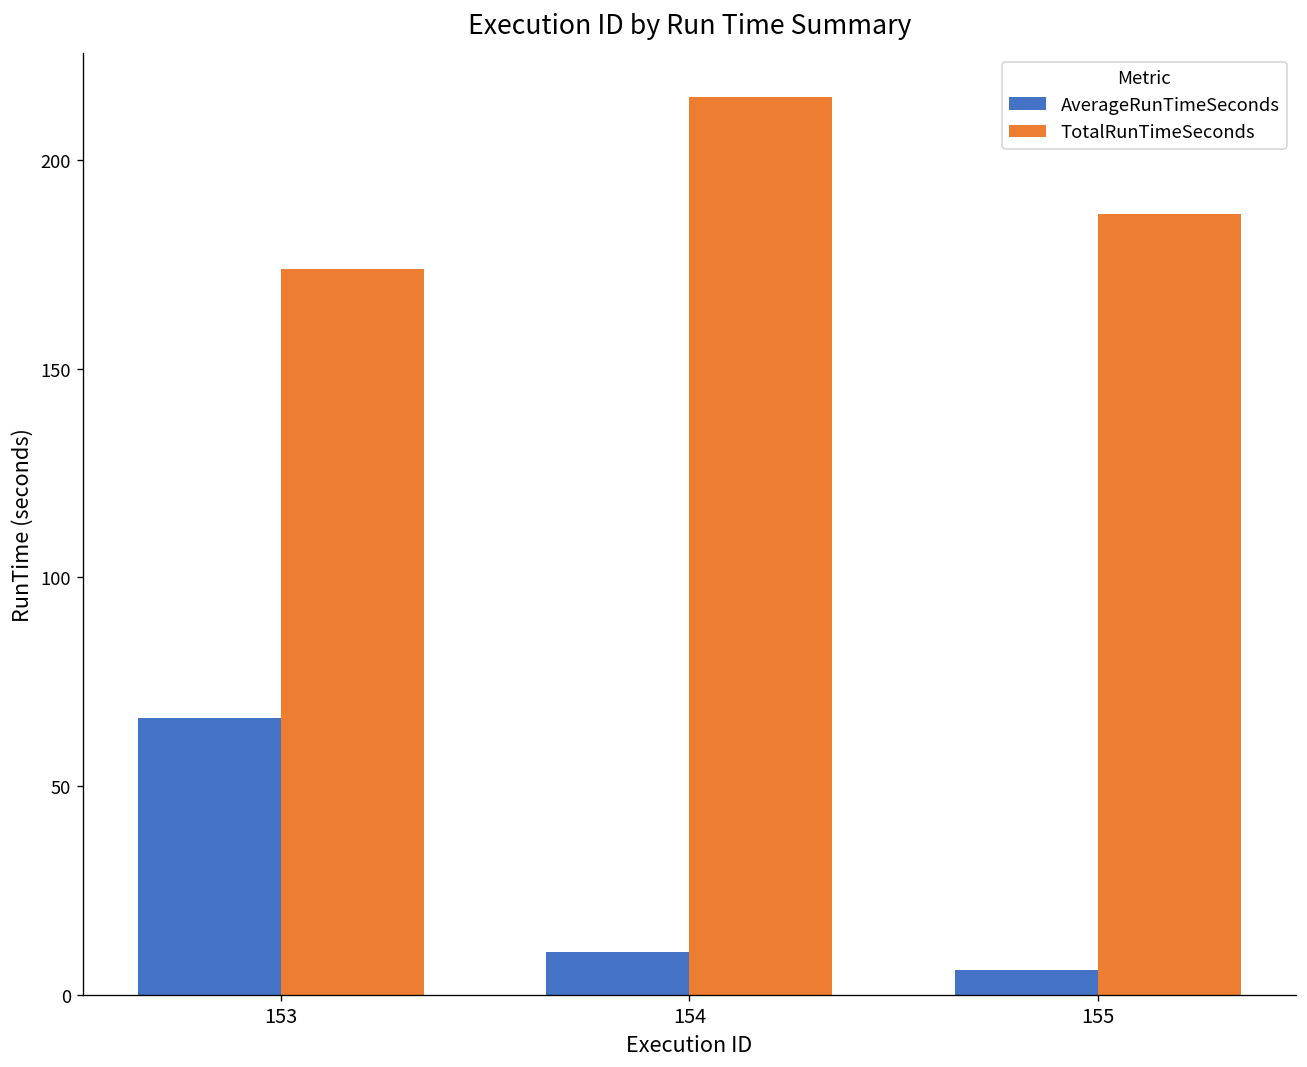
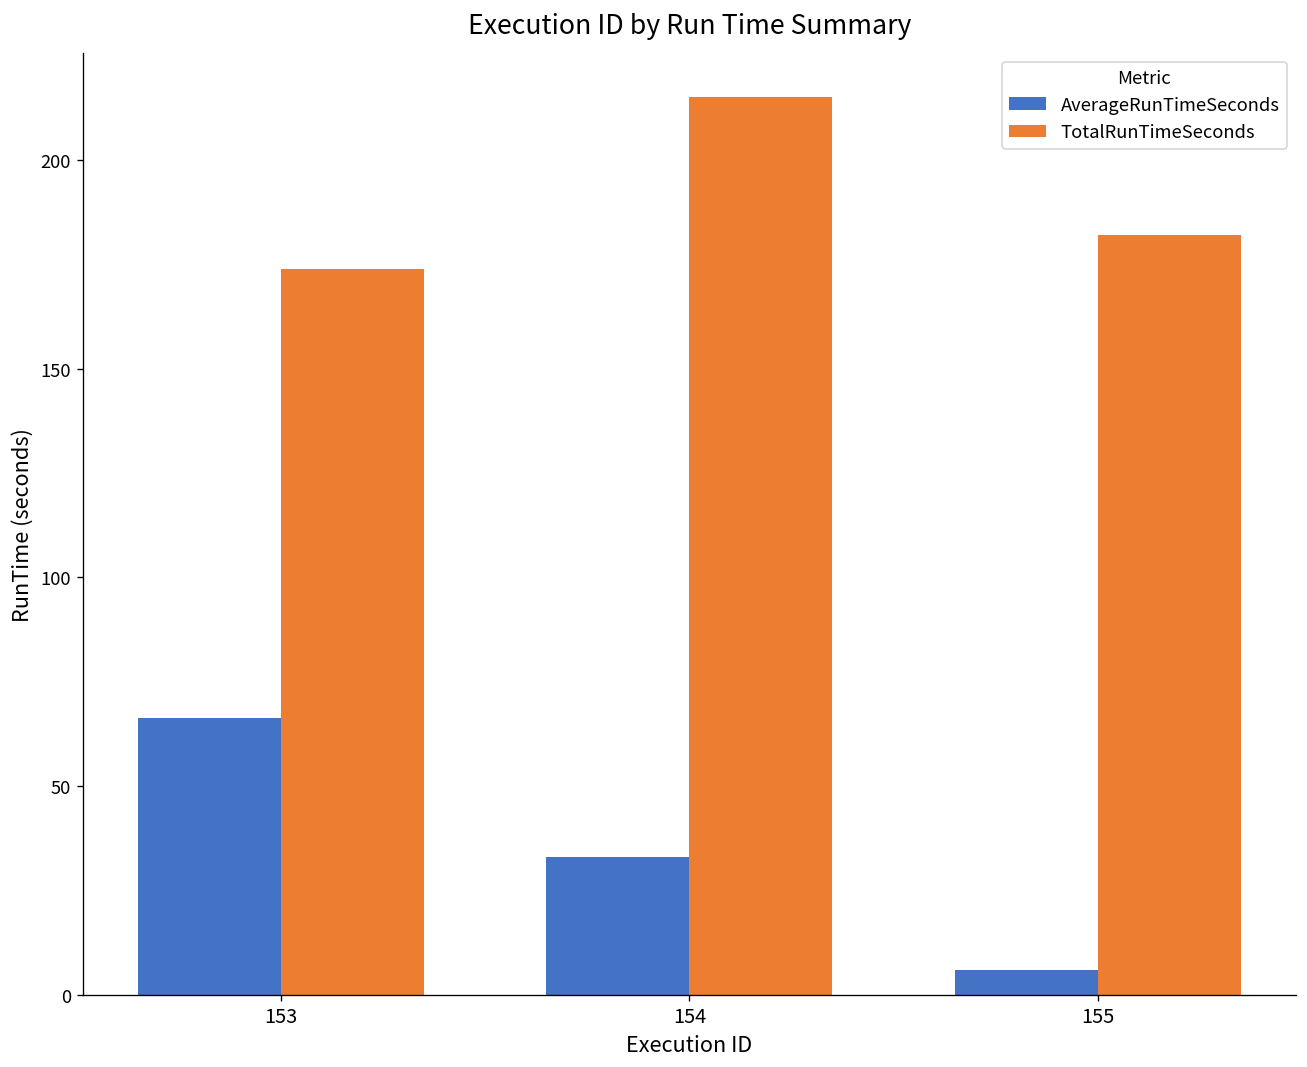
AverageRunTimeSeconds, 154: 10 -> 33
TotalRunTimeSeconds, 155: 187 -> 182
